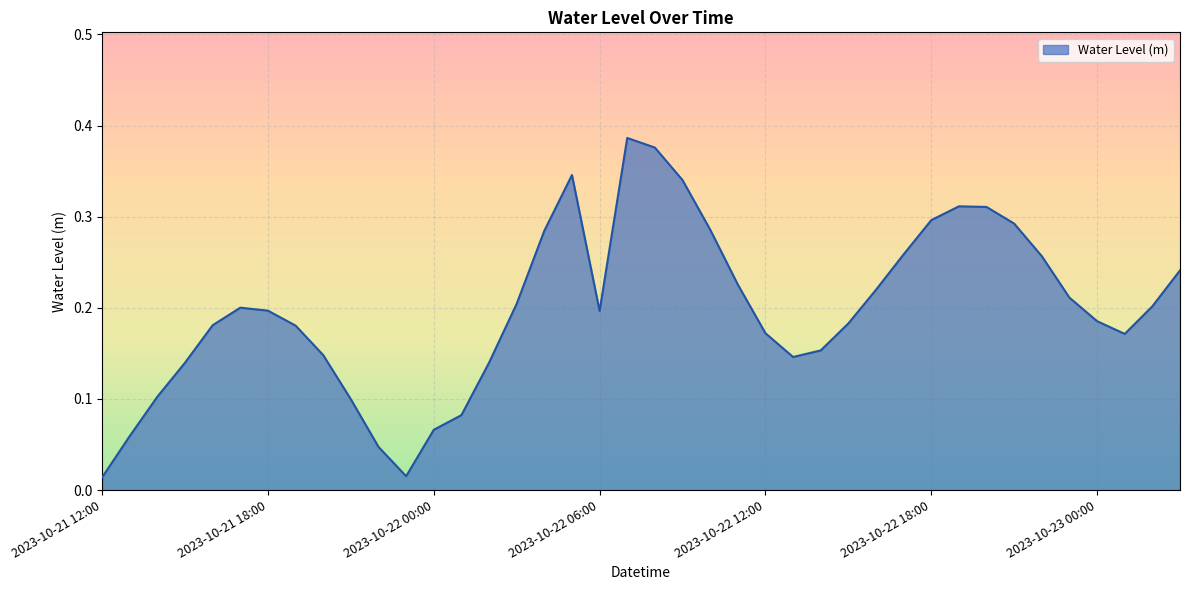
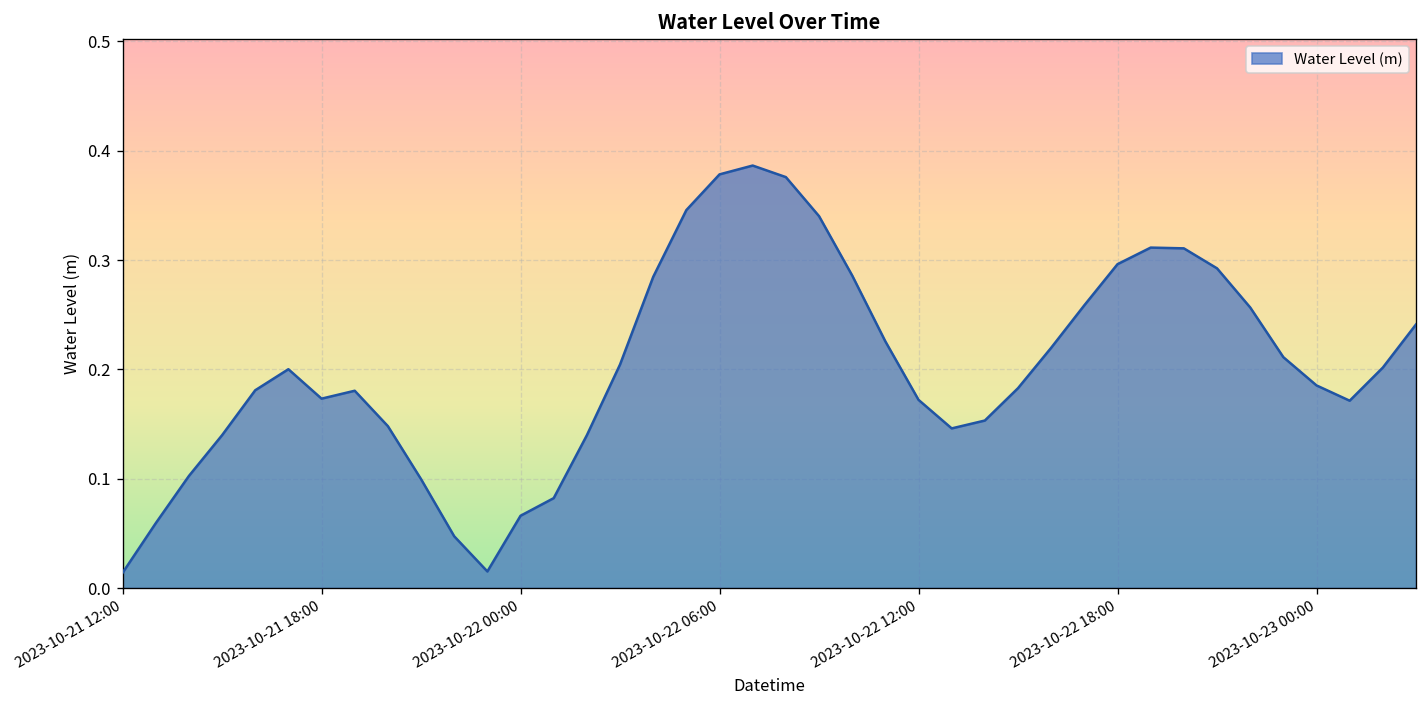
2023-10-21 18:00: 0.20 -> 0.17
2023-10-22 06:00: 0.20 -> 0.38
